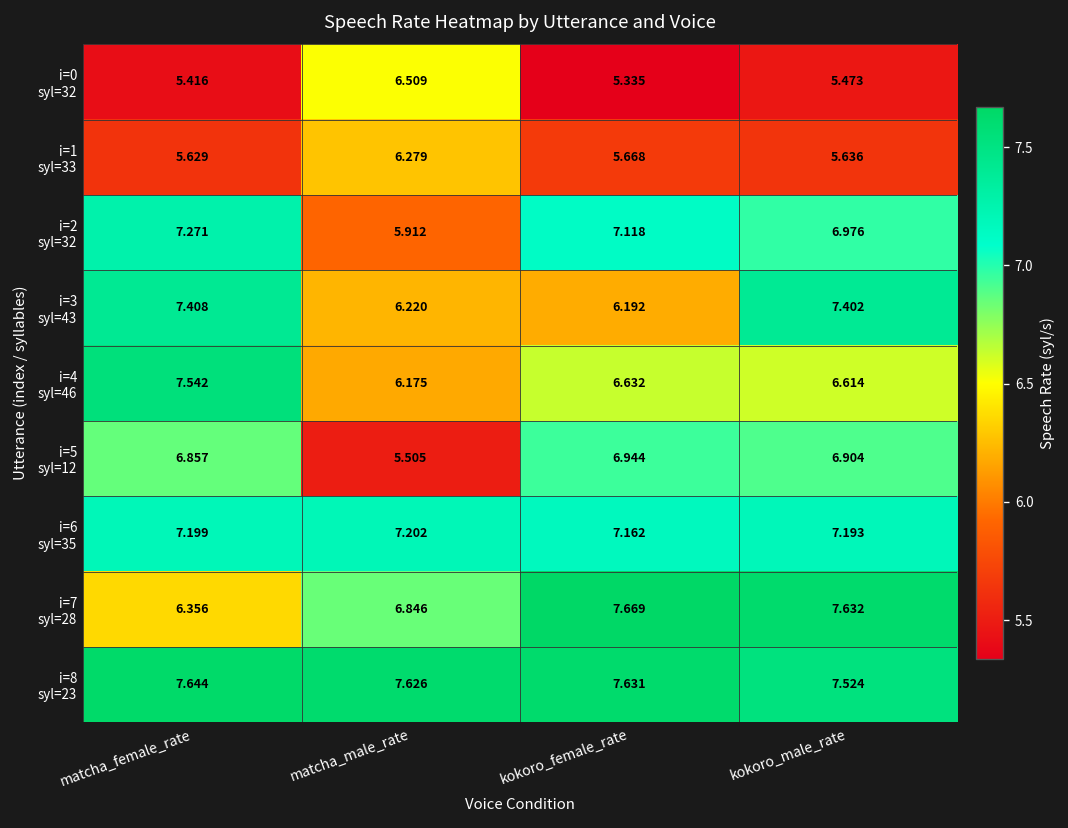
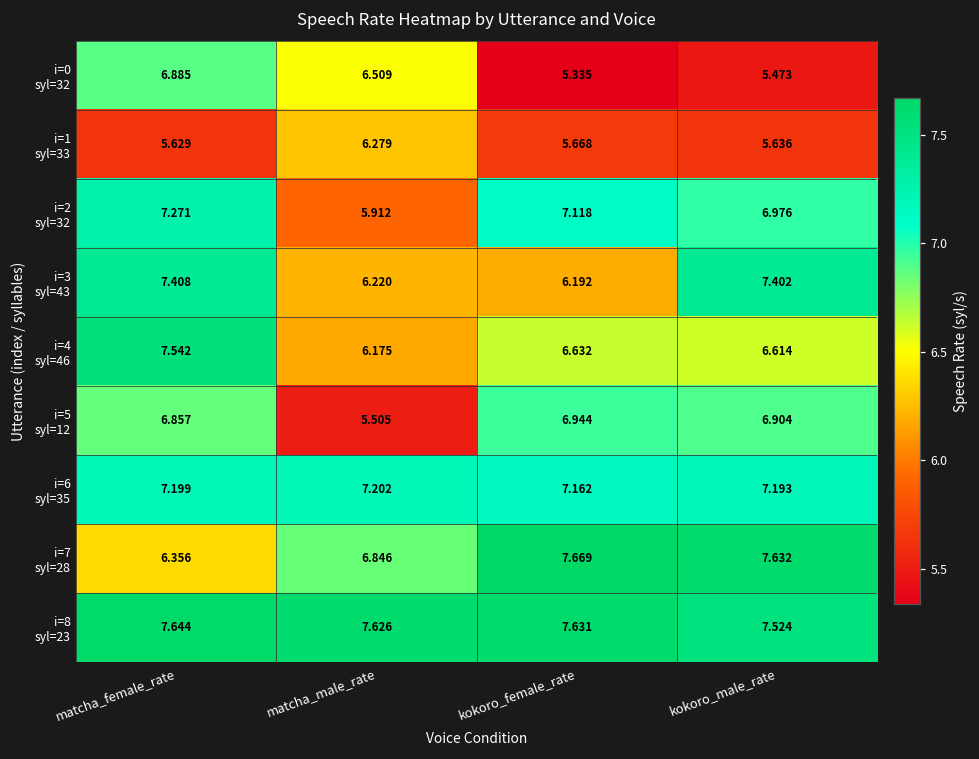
i=0 syl=32, matcha_female_rate: 5.416 -> 6.885
